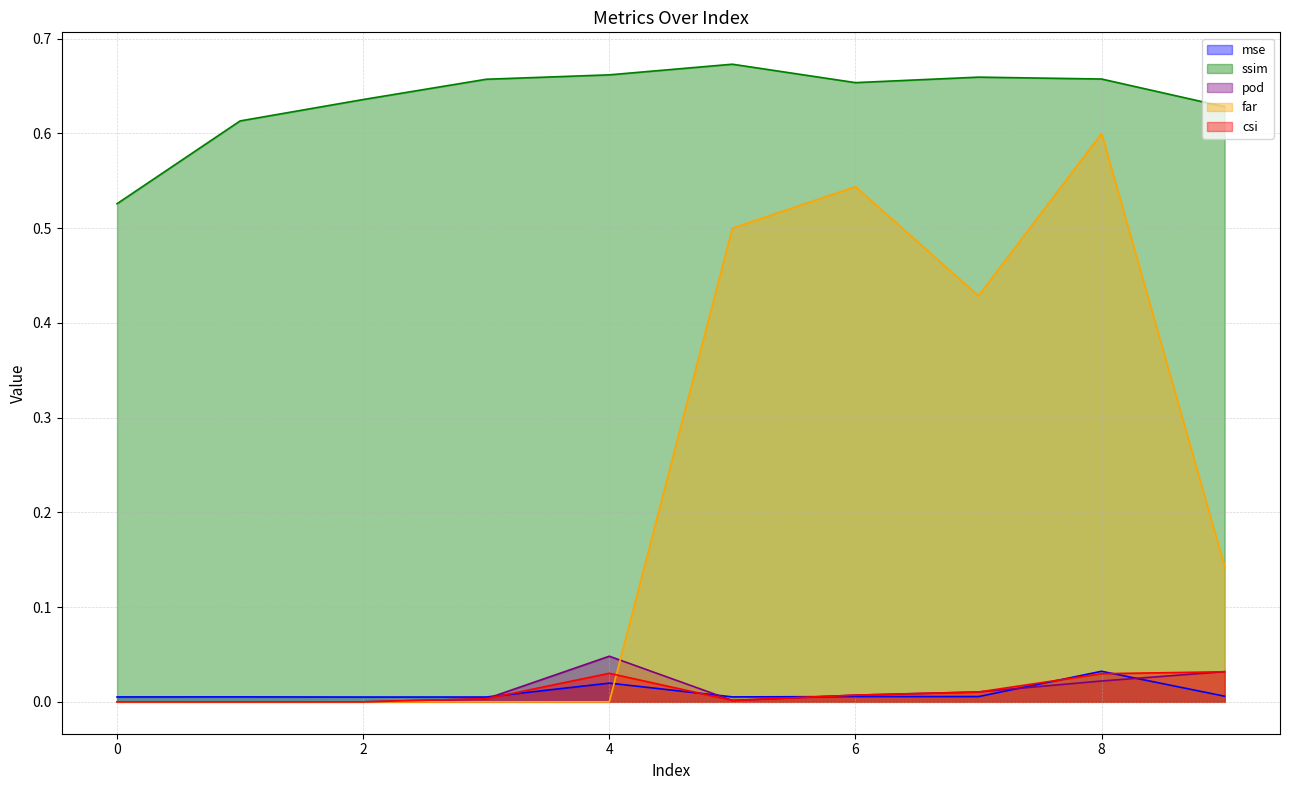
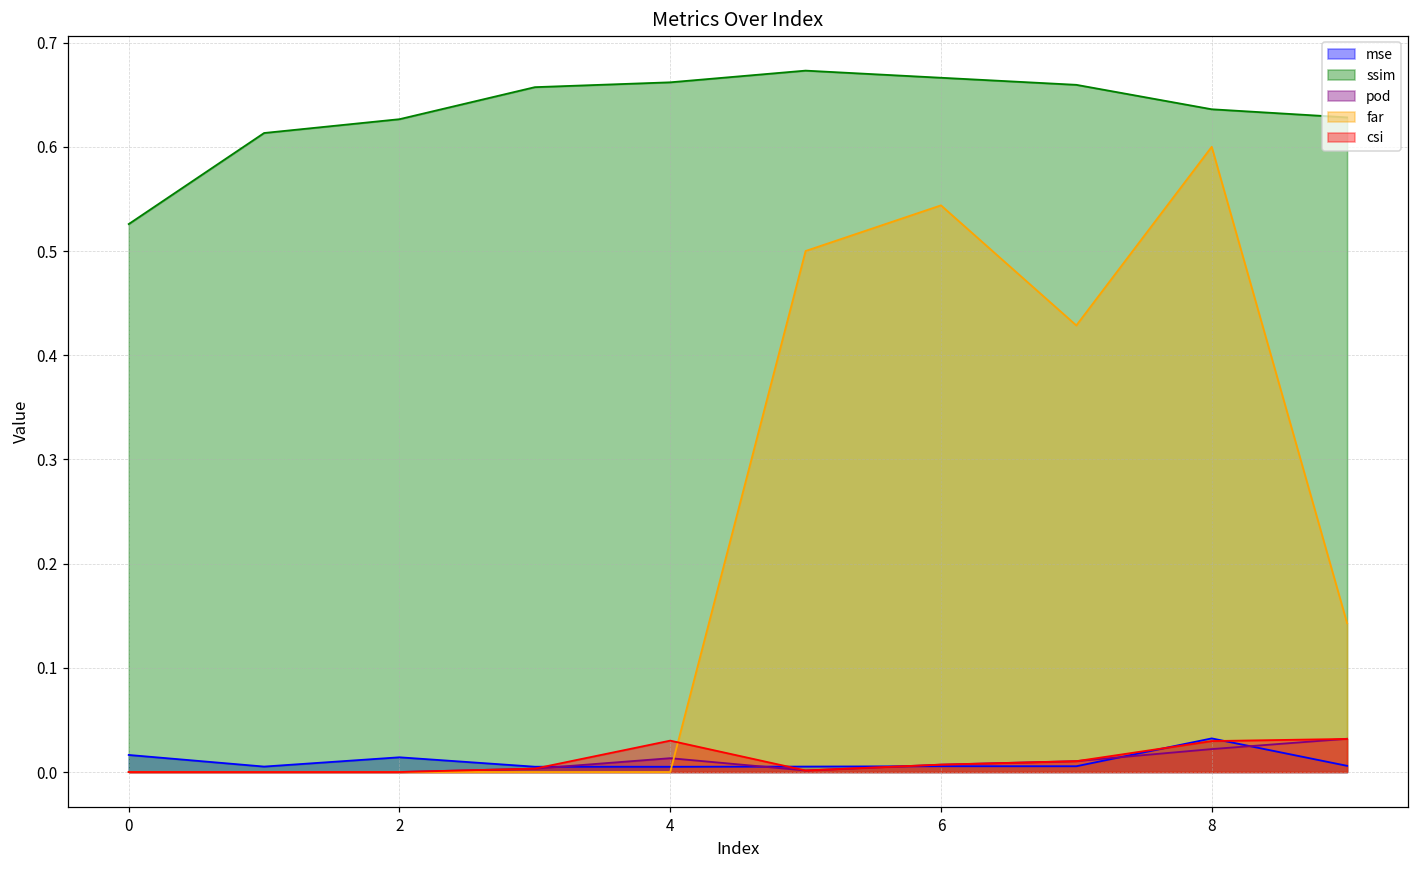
mse, 0: 0.01 -> 0.02
mse, 2: 0.005 -> 0.014
ssim, 2: 0.64 -> 0.63
mse, 4: 0.02 -> 0.01
pod, 4: 0.05 -> 0.01
ssim, 6: 0.65 -> 0.67
ssim, 8: 0.66 -> 0.64
